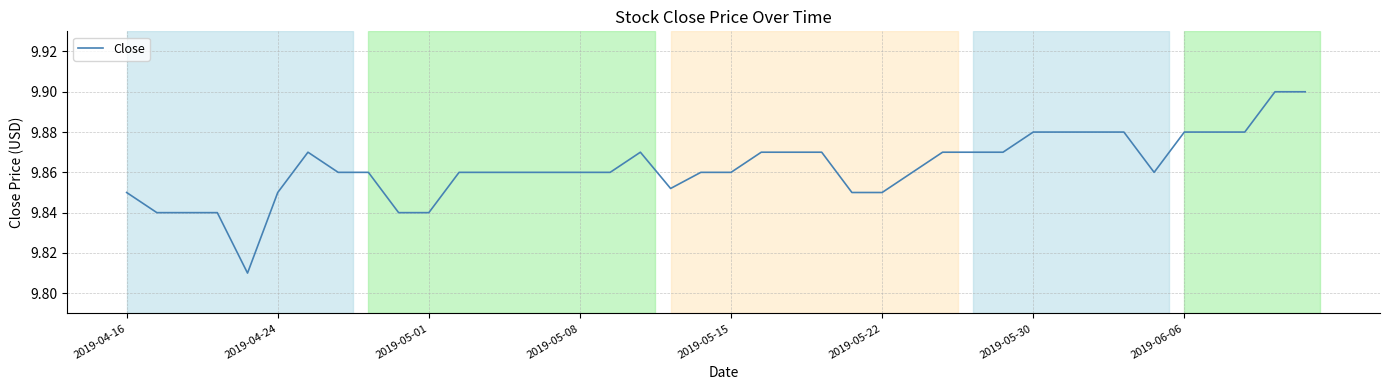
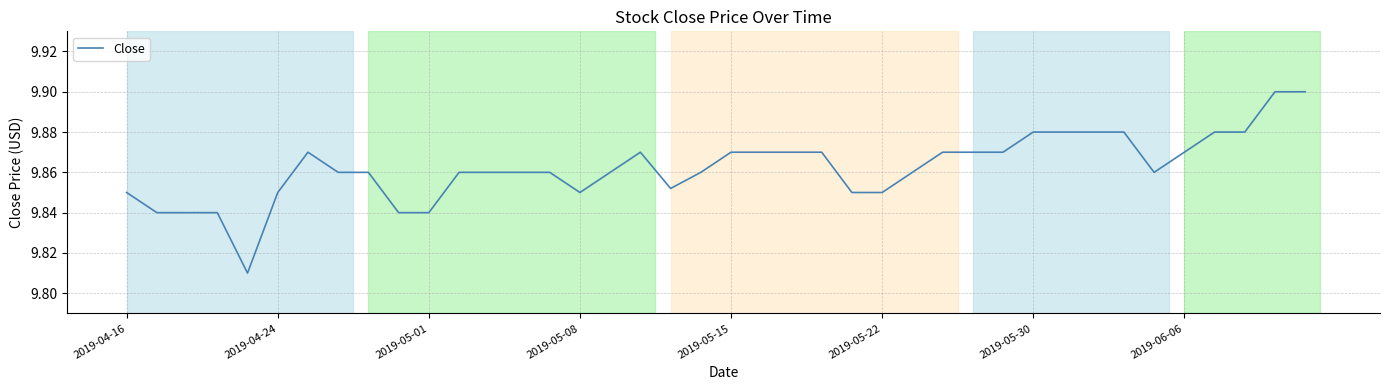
2019-05-08: 9.86 -> 9.85
2019-05-15: 9.86 -> 9.87
2019-06-06: 9.88 -> 9.87
